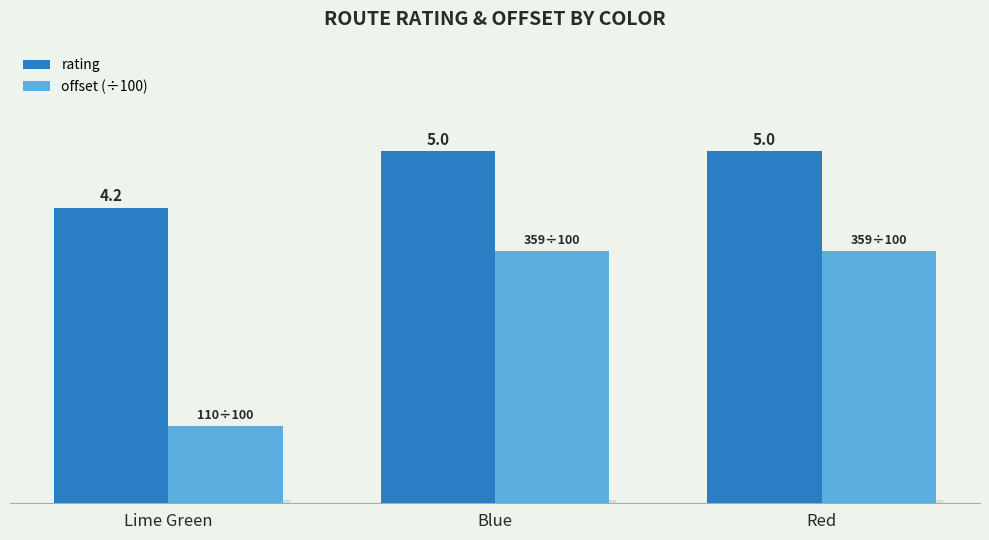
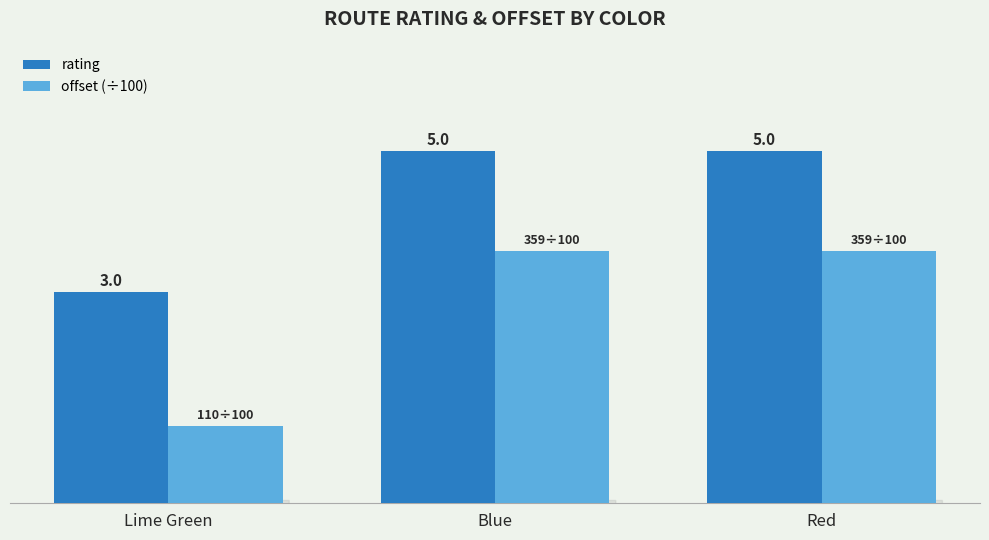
rating, Lime Green: 4.2 -> 3.0
